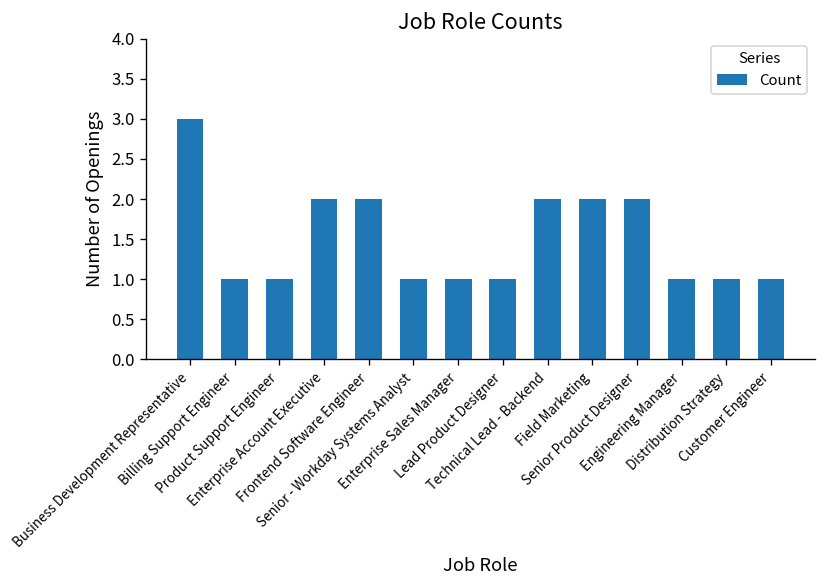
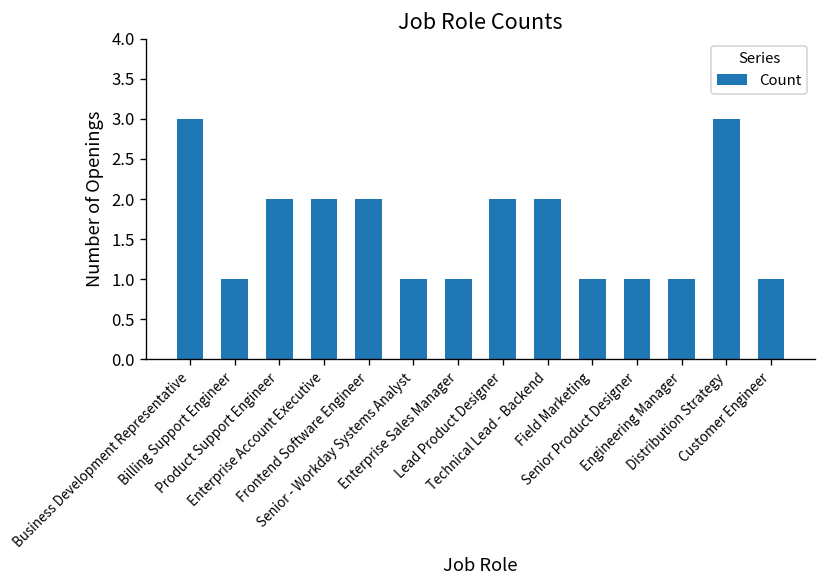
Product Support Engineer: 1 -> 2
Lead Product Designer: 1 -> 2
Field Marketing: 2 -> 1
Senior Product Designer: 2 -> 1
Distribution Strategy: 1 -> 3
